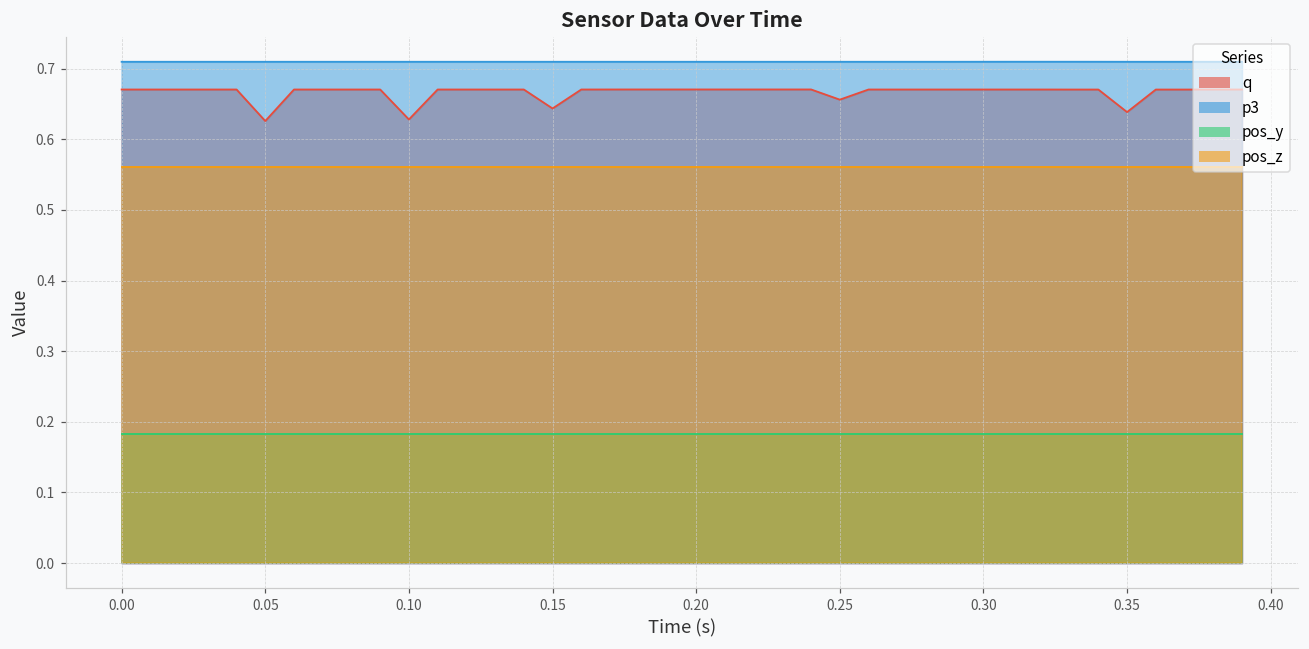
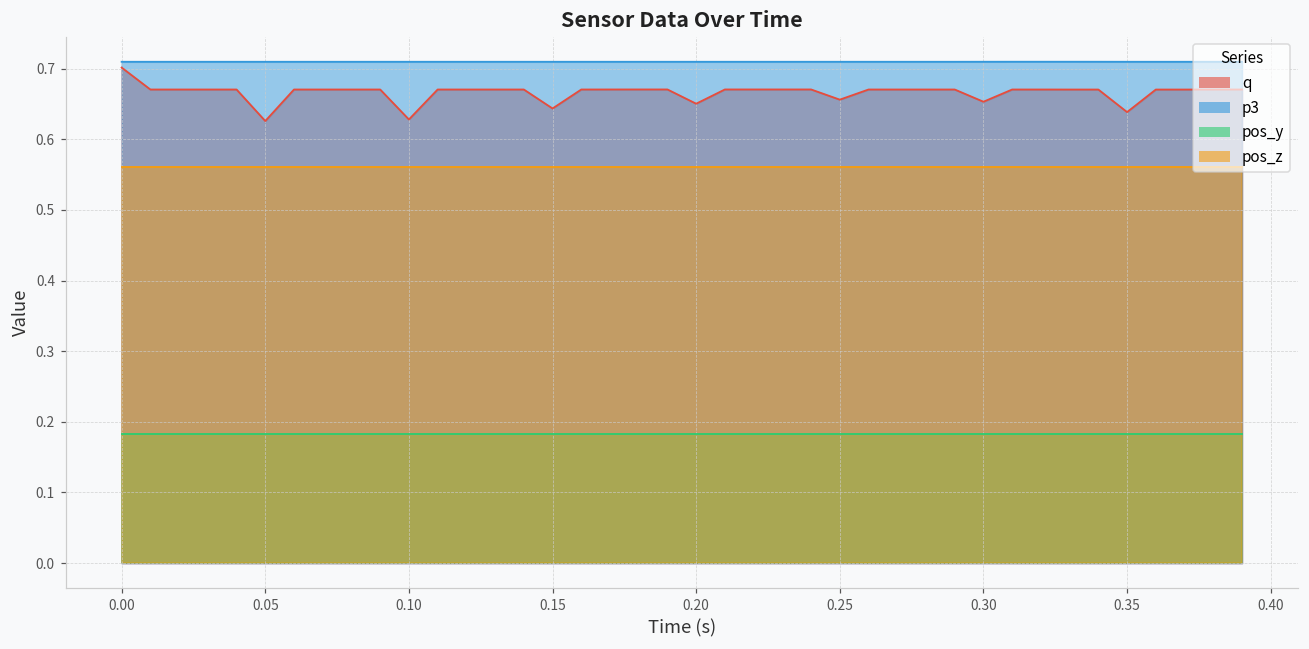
q, 0.00: 0.67 -> 0.70
q, 0.20: 0.67 -> 0.65
q, 0.30: 0.67 -> 0.65
